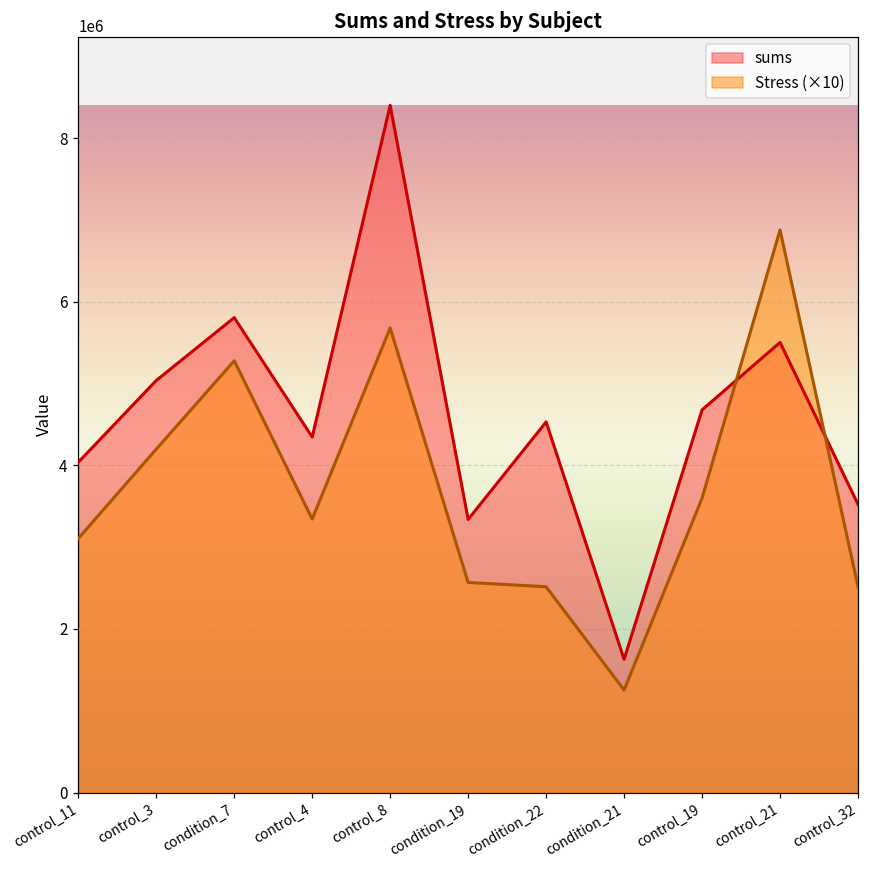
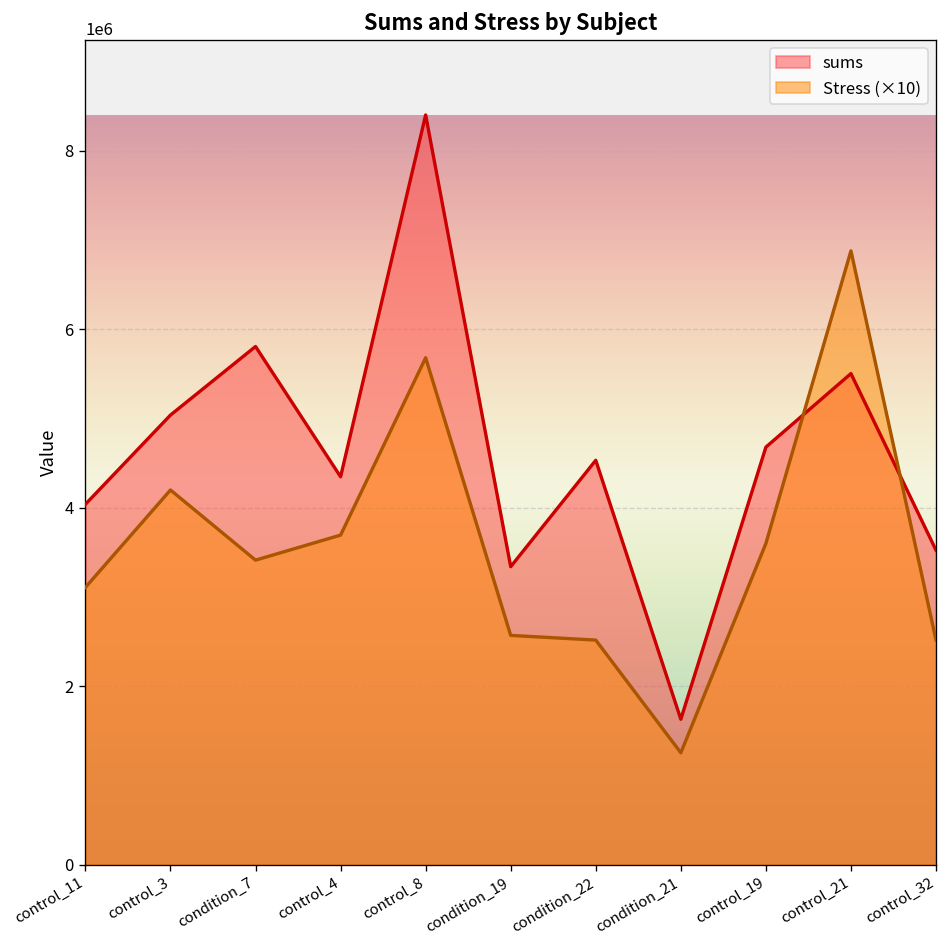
Stress (×10), condition_7: 5300000 -> 3400000
Stress (×10), control_4: 3300000 -> 3700000
